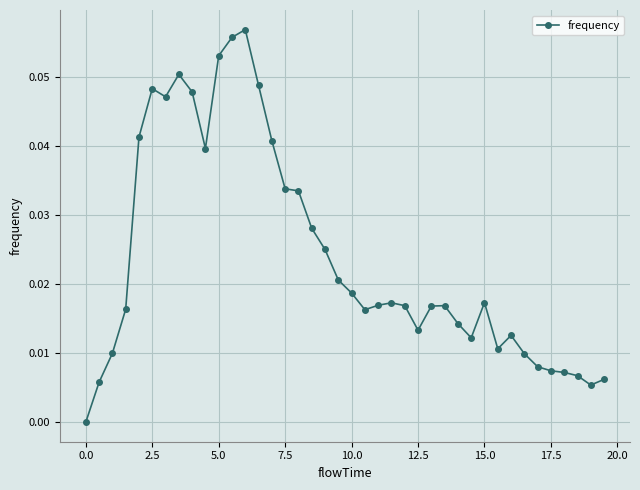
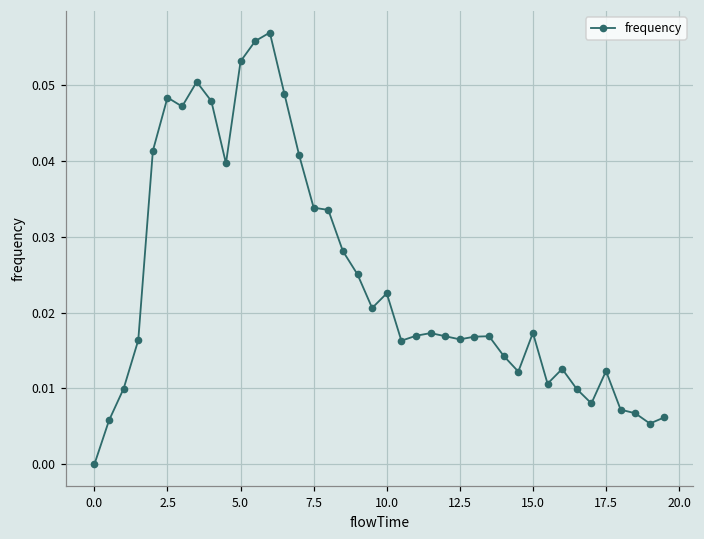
10.0: 0.019 -> 0.023
12.5: 0.013 -> 0.016
17.5: 0.007 -> 0.012
